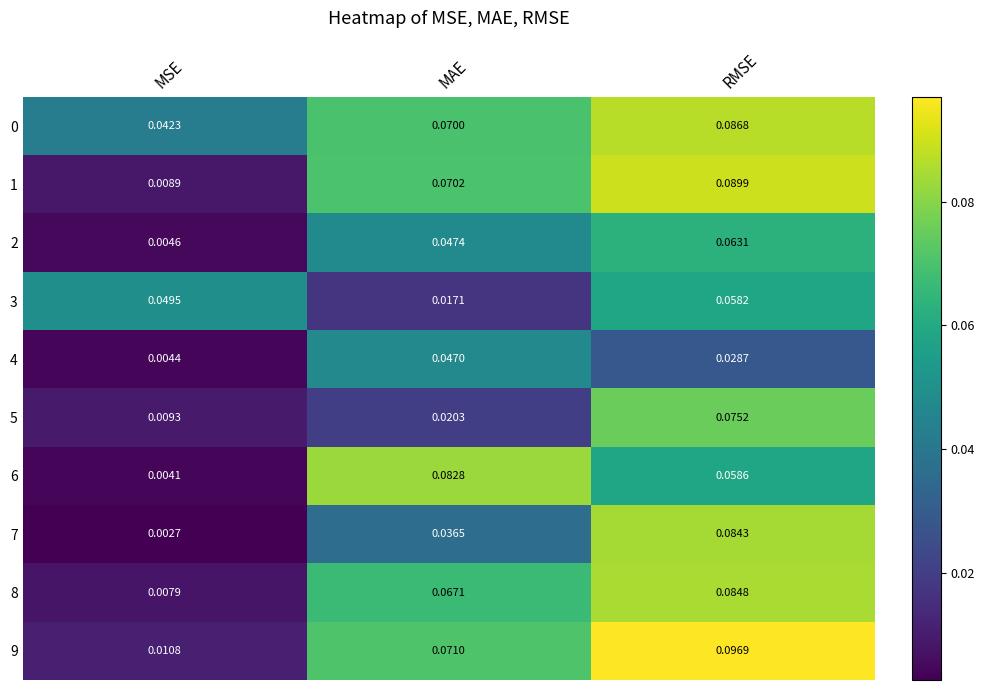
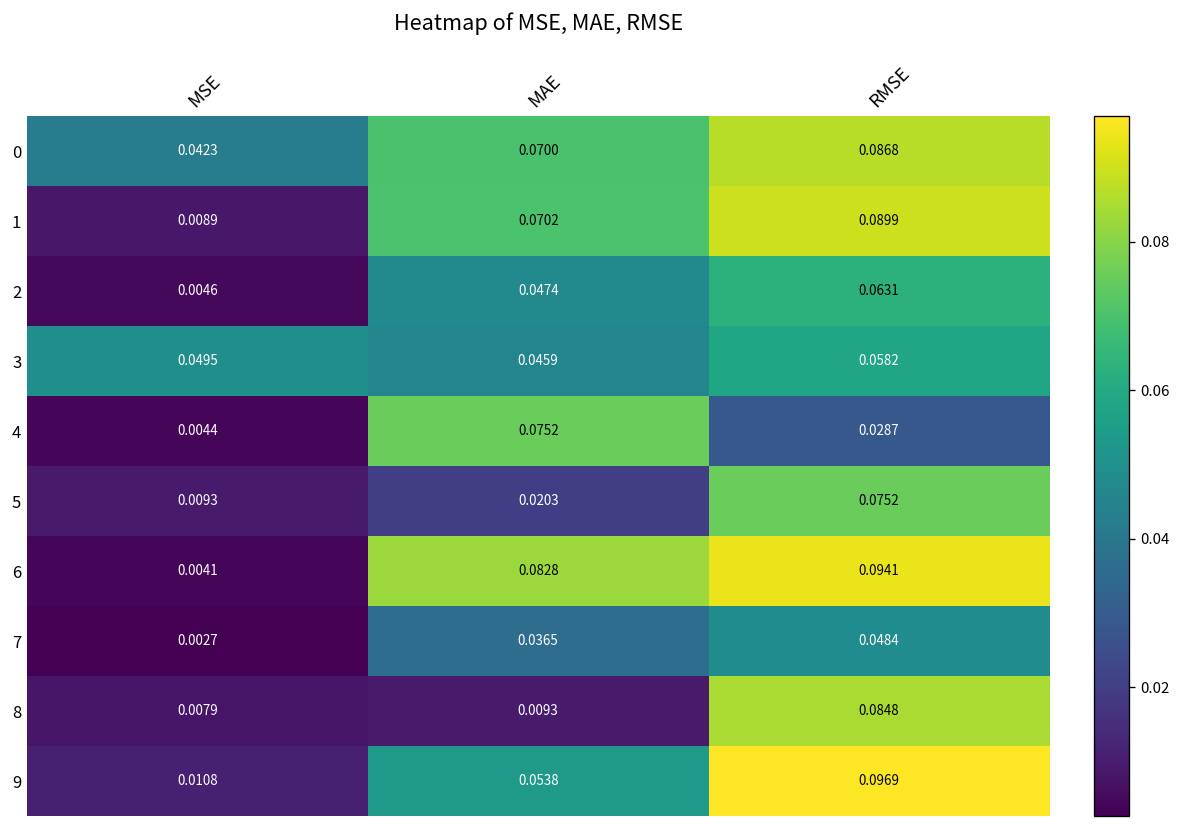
3, MAE: 0.0171 -> 0.0459
4, MAE: 0.0470 -> 0.0752
6, RMSE: 0.0586 -> 0.0941
7, RMSE: 0.0843 -> 0.0484
8, MAE: 0.0671 -> 0.0093
9, MAE: 0.0710 -> 0.0538
